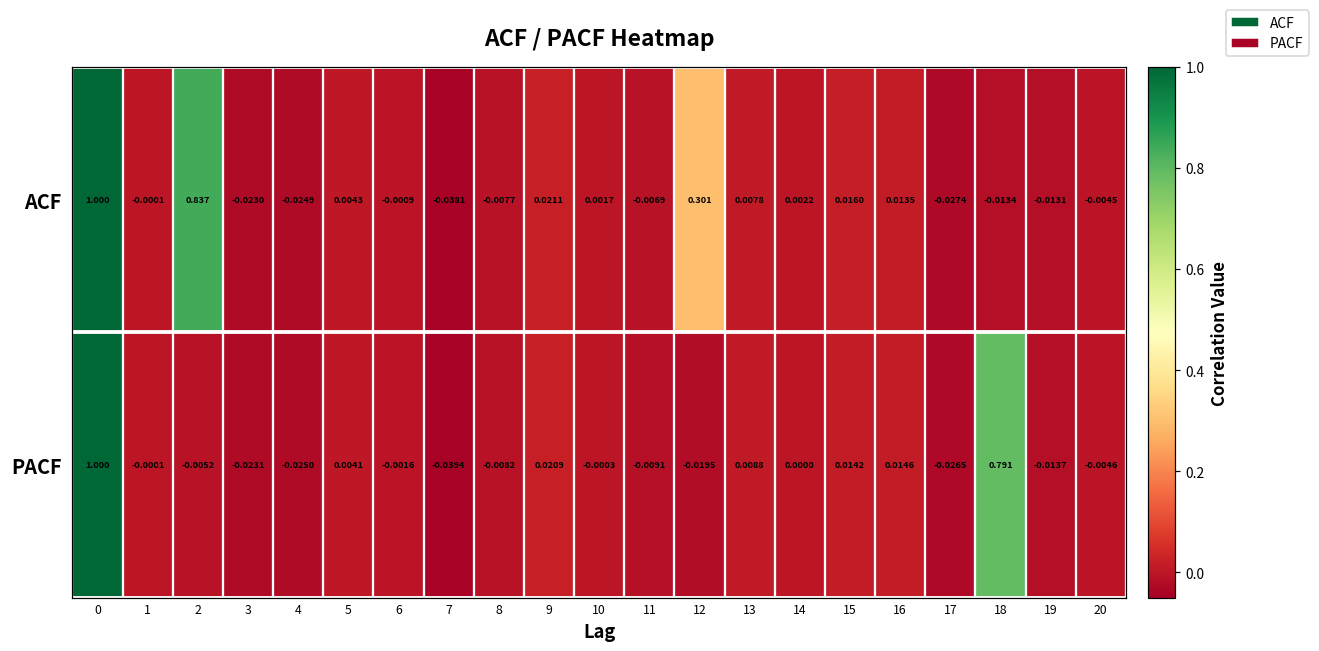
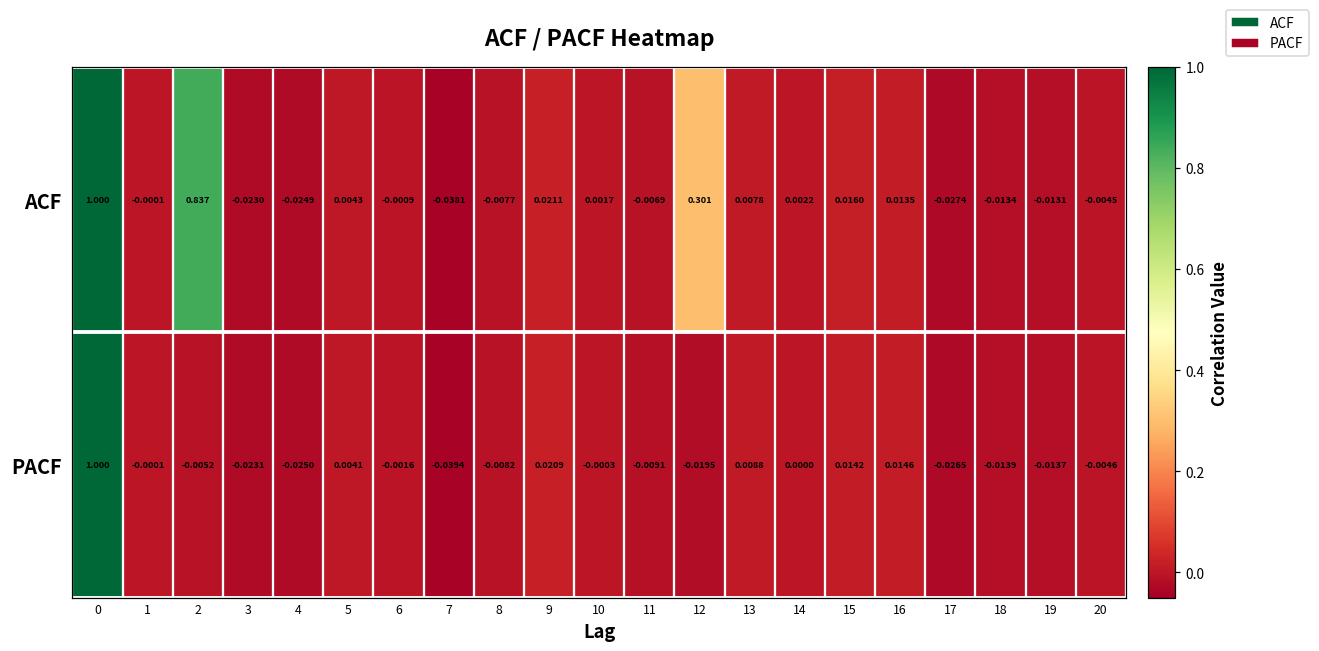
PACF, 18: 0.791 -> -0.0139
